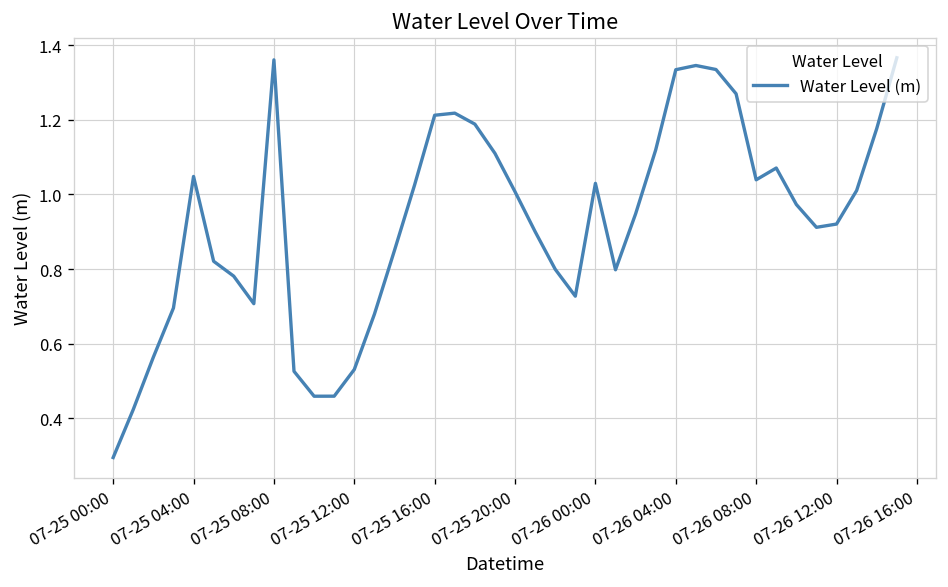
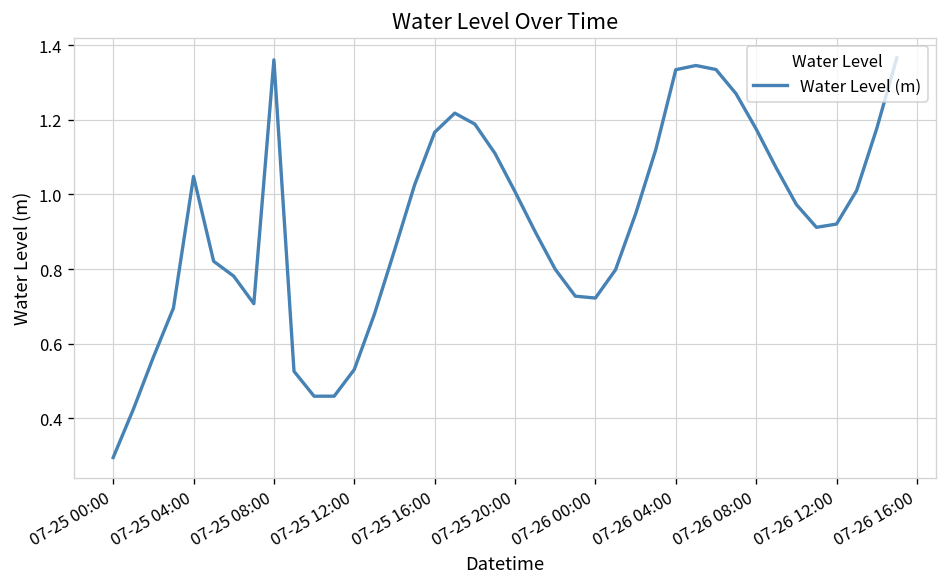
07-25 16:00: 1.21 -> 1.17
07-26 00:00: 1.03 -> 0.72
07-26 08:00: 1.04 -> 1.18
